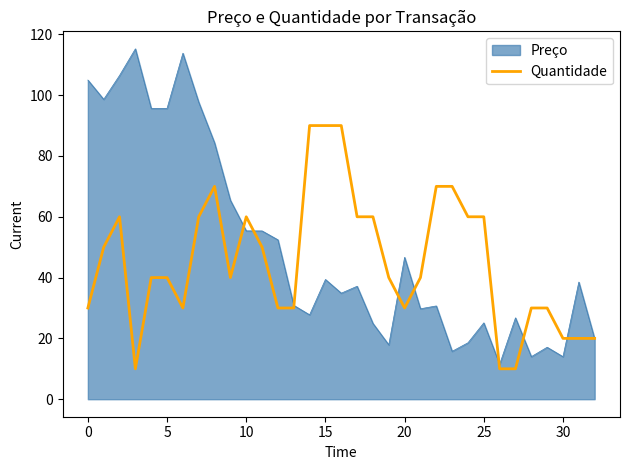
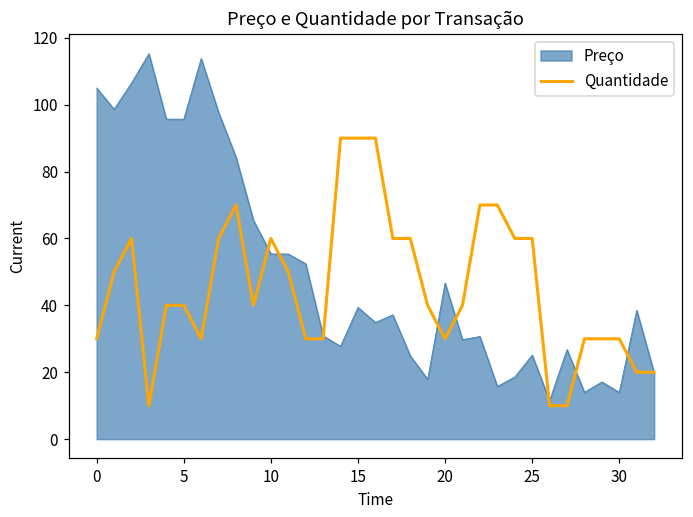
Quantidade, 30: 20 -> 30
